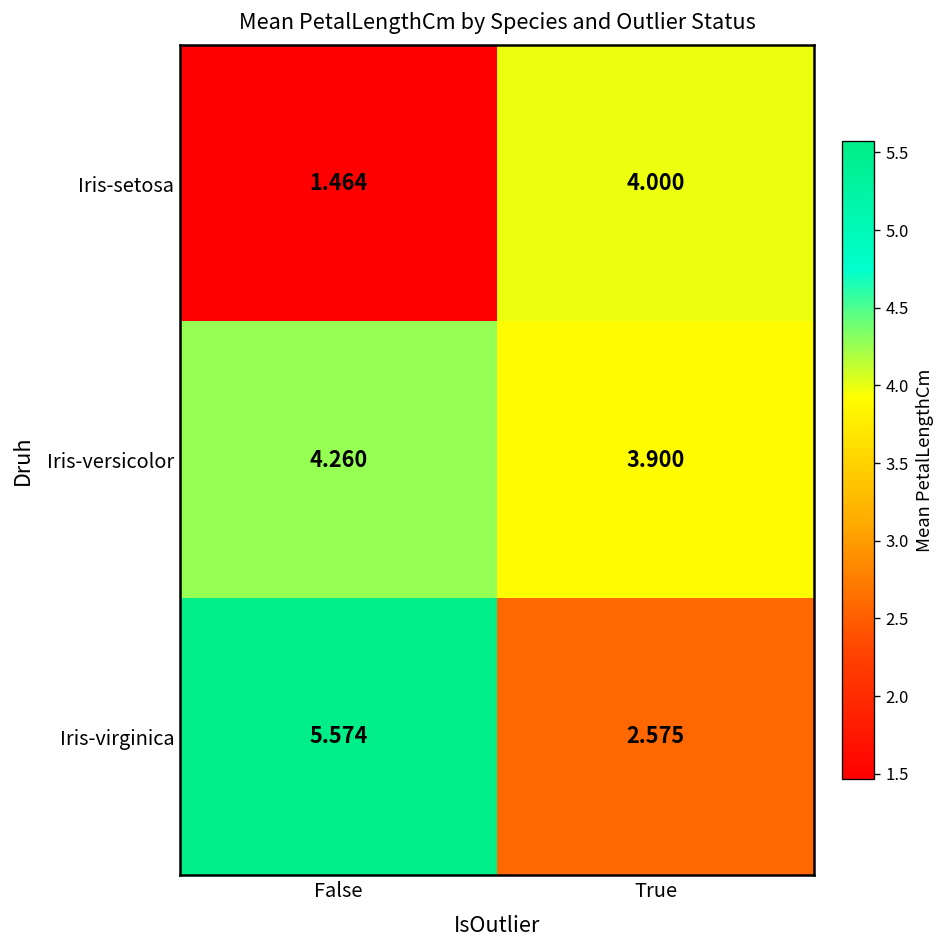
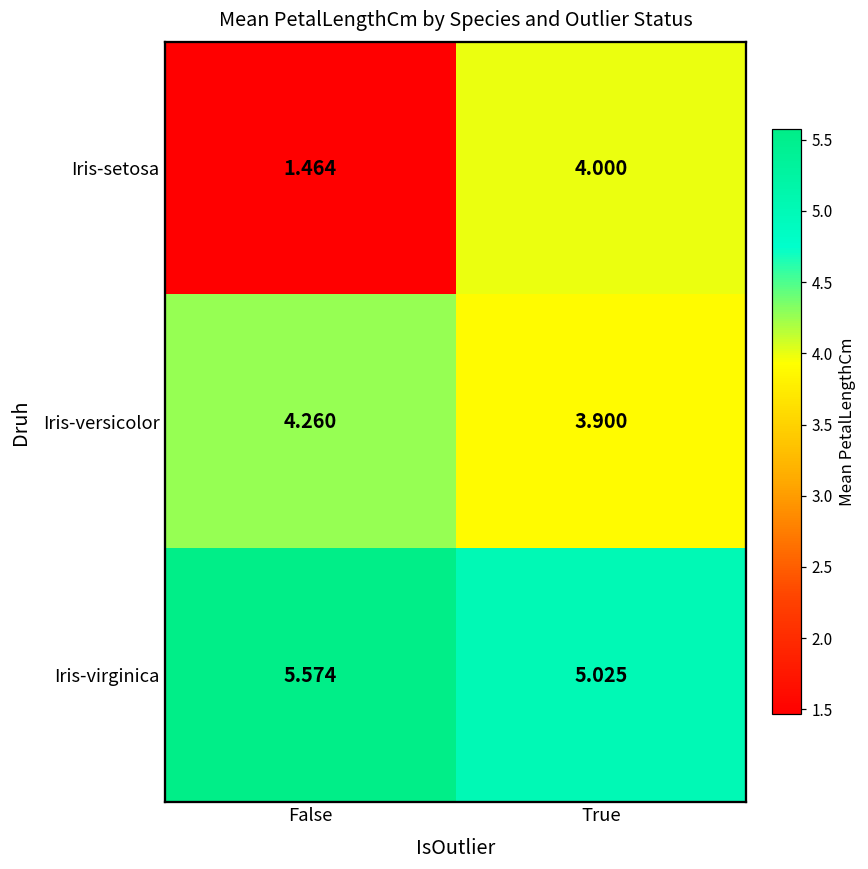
Iris-virginica, True: 2.575 -> 5.025
